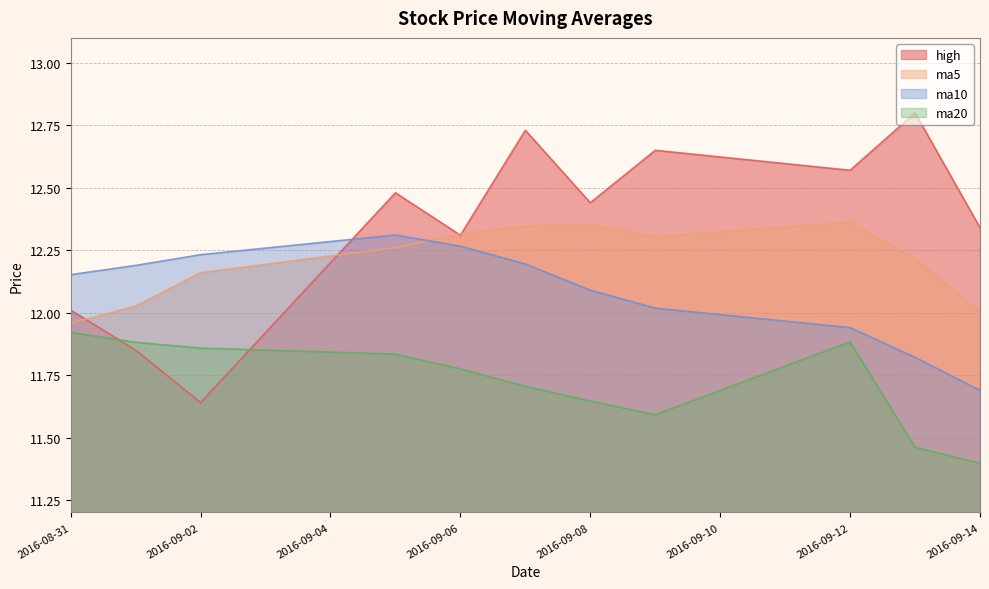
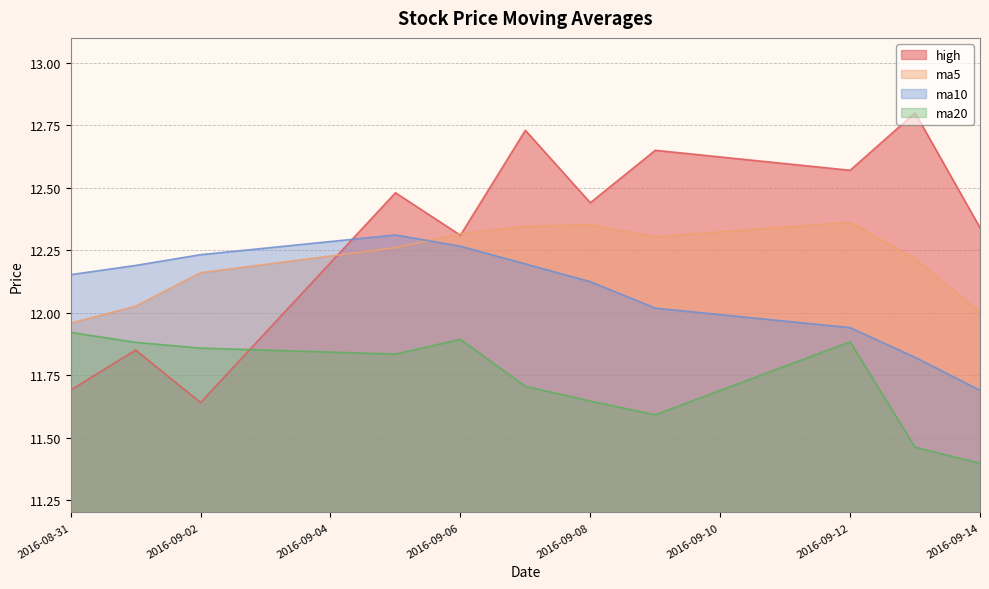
high, 2016-08-31: 12.01 -> 11.69
ma20, 2016-09-06: 11.78 -> 11.89
ma10, 2016-09-08: 12.09 -> 12.12
